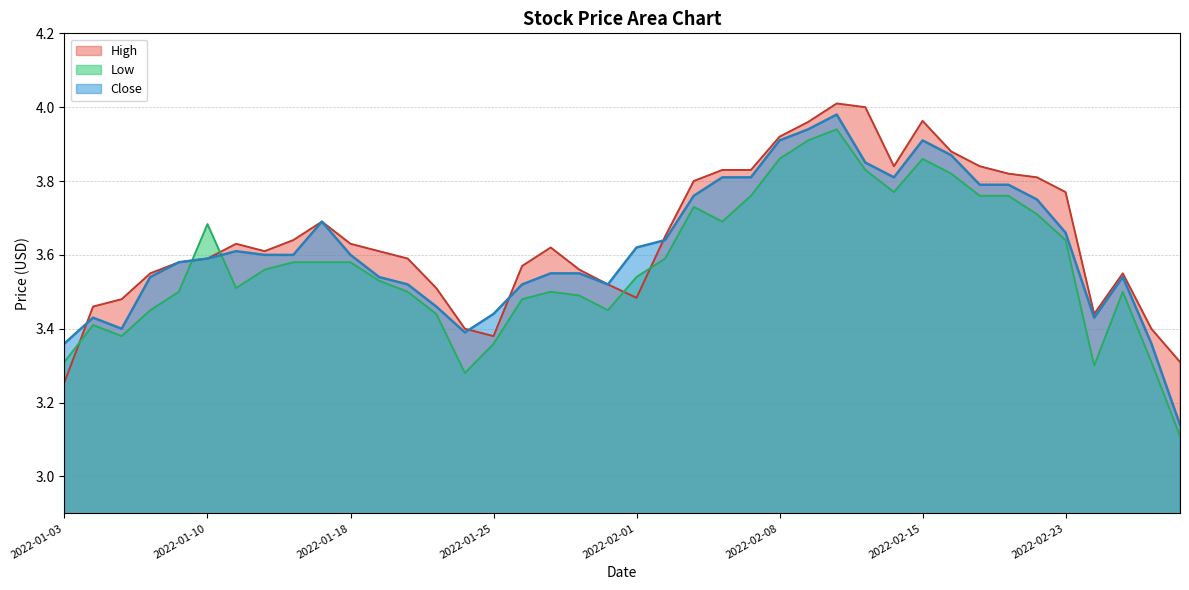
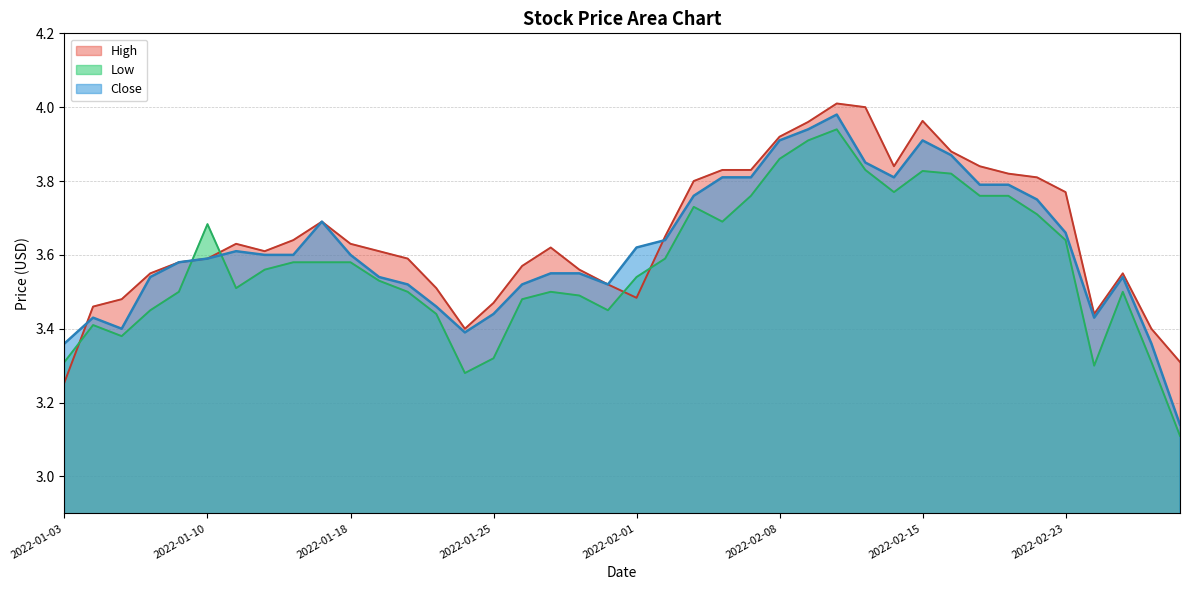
High, 2022-01-25: 3.38 -> 3.47
Low, 2022-01-25: 3.36 -> 3.32
Low, 2022-02-15: 3.86 -> 3.83
